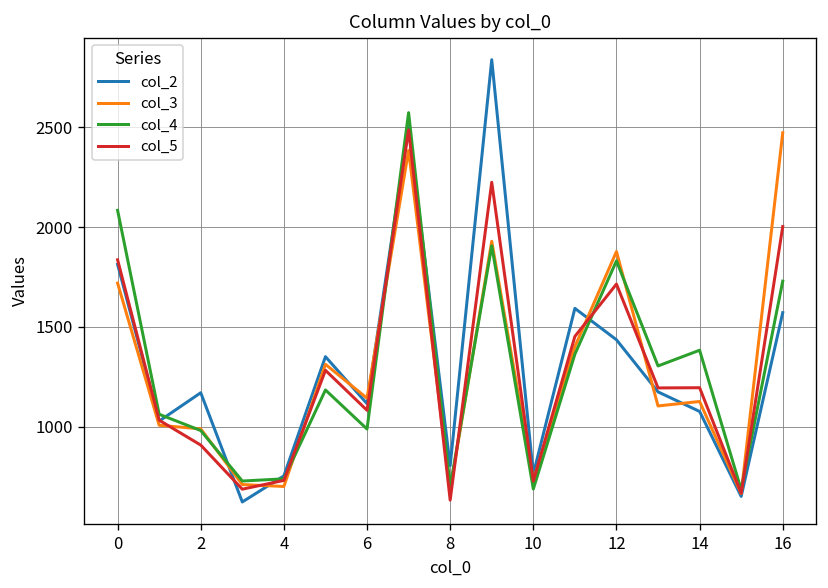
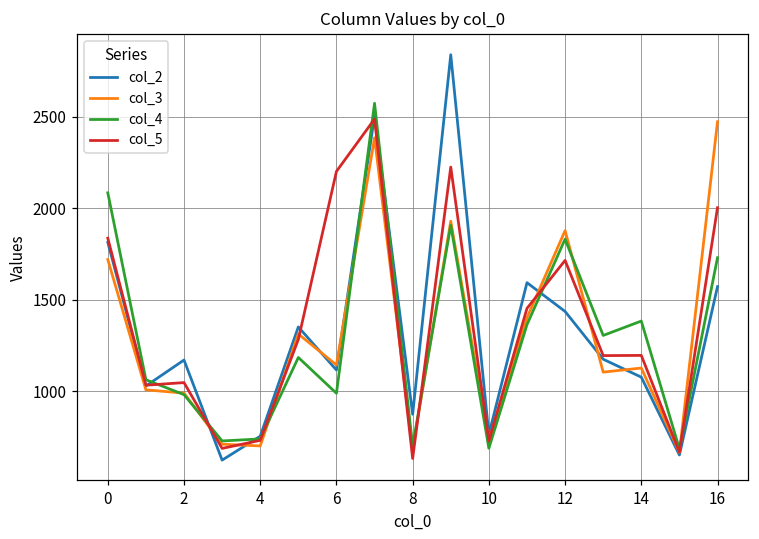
col_5, 2: 910 -> 1050
col_5, 6: 1080 -> 2200
col_2, 8: 810 -> 870
